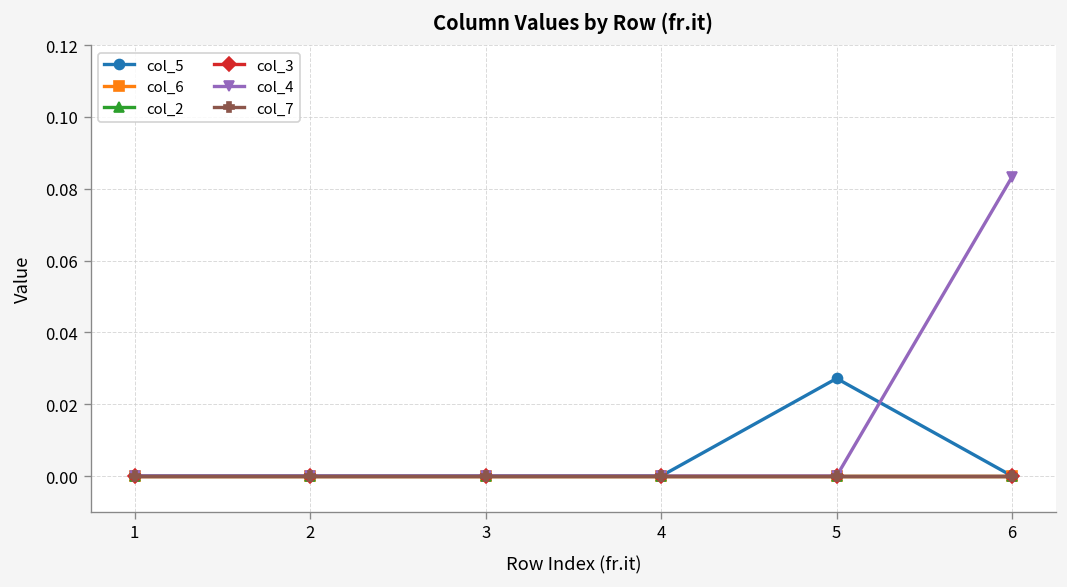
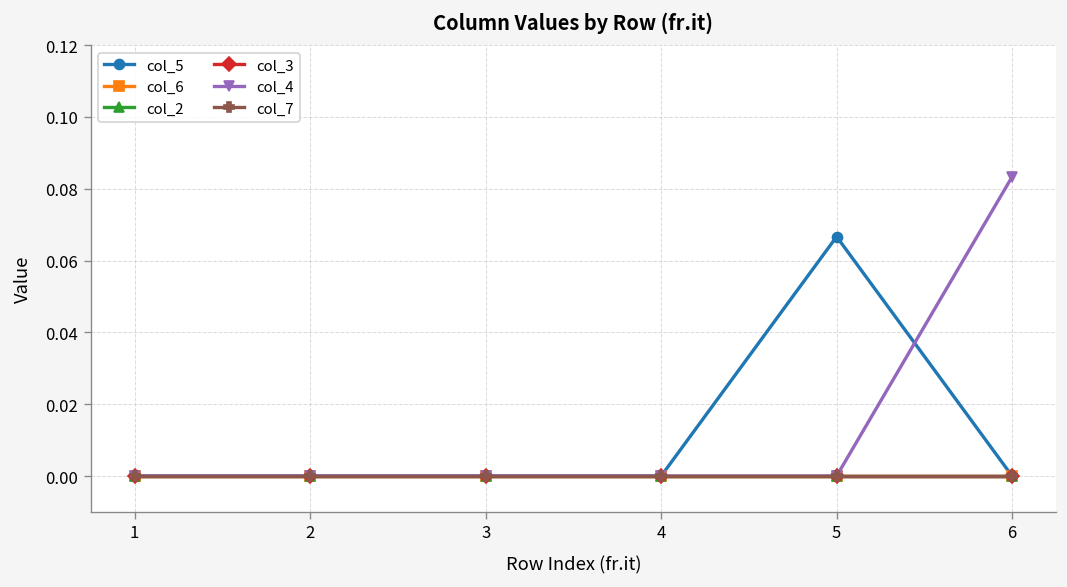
col_5, 5: 0.027 -> 0.067
